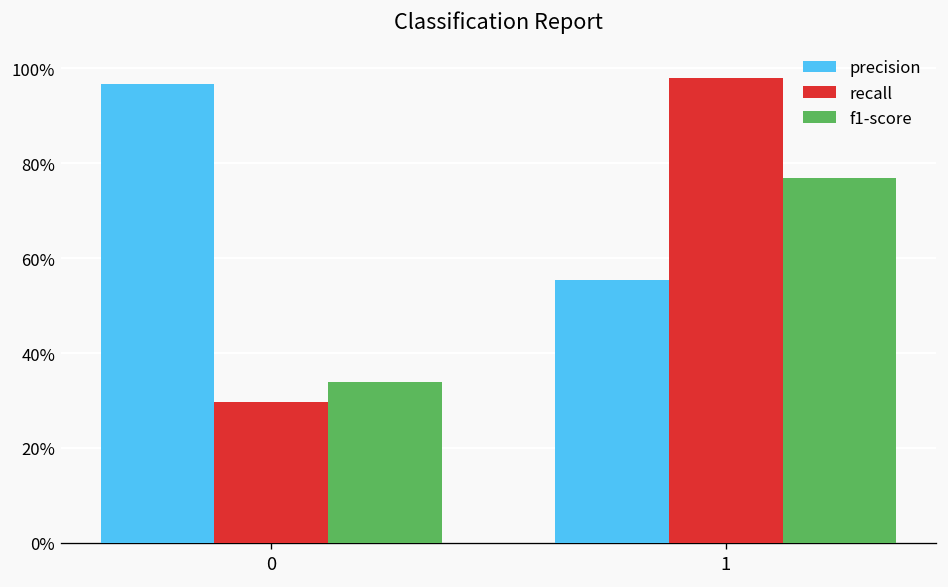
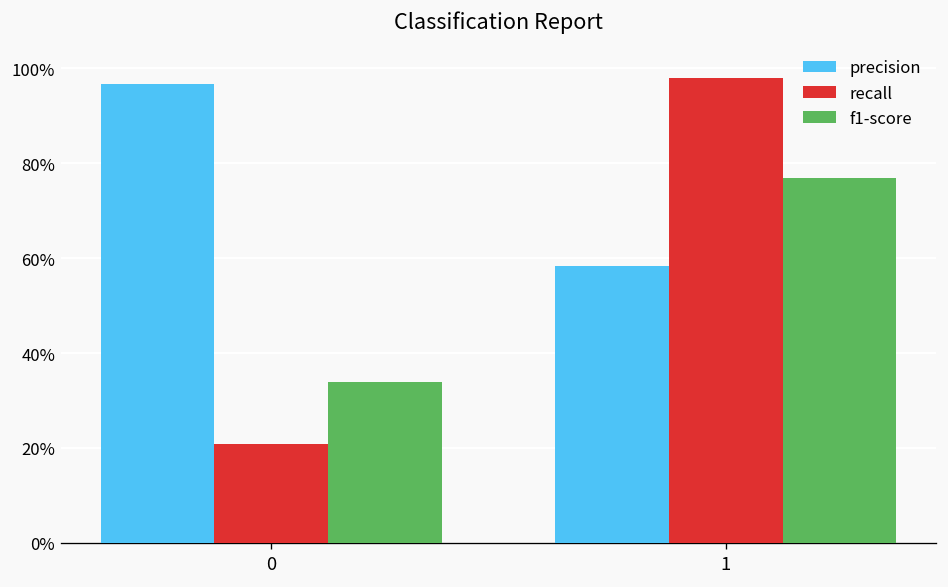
recall, 0: 30% -> 21%
precision, 1: 55% -> 58%
